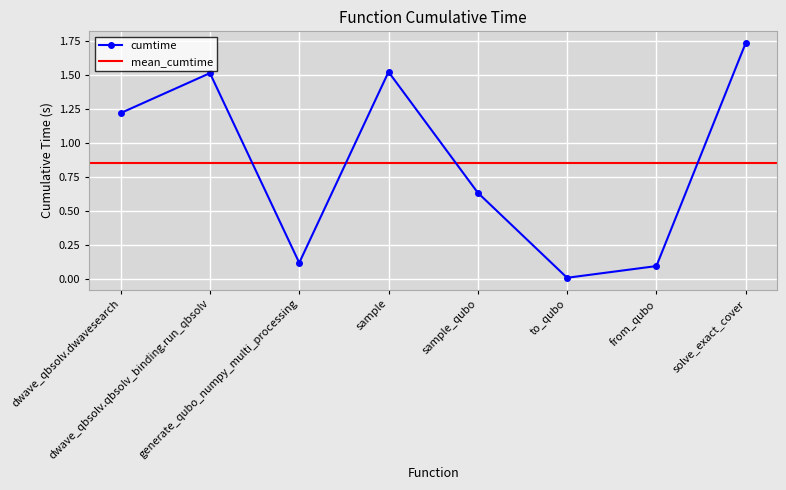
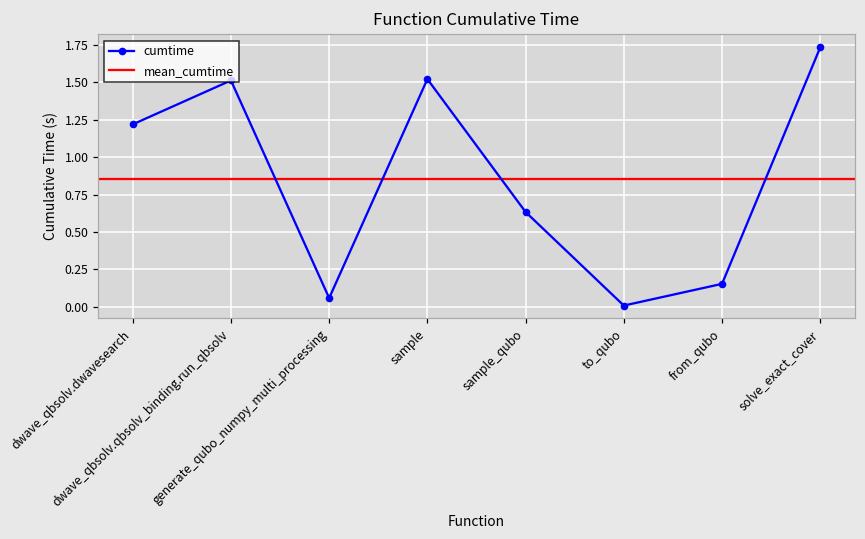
generate_qubo_numpy_multi_processing: 0.12 -> 0.06
from_qubo: 0.09 -> 0.15
